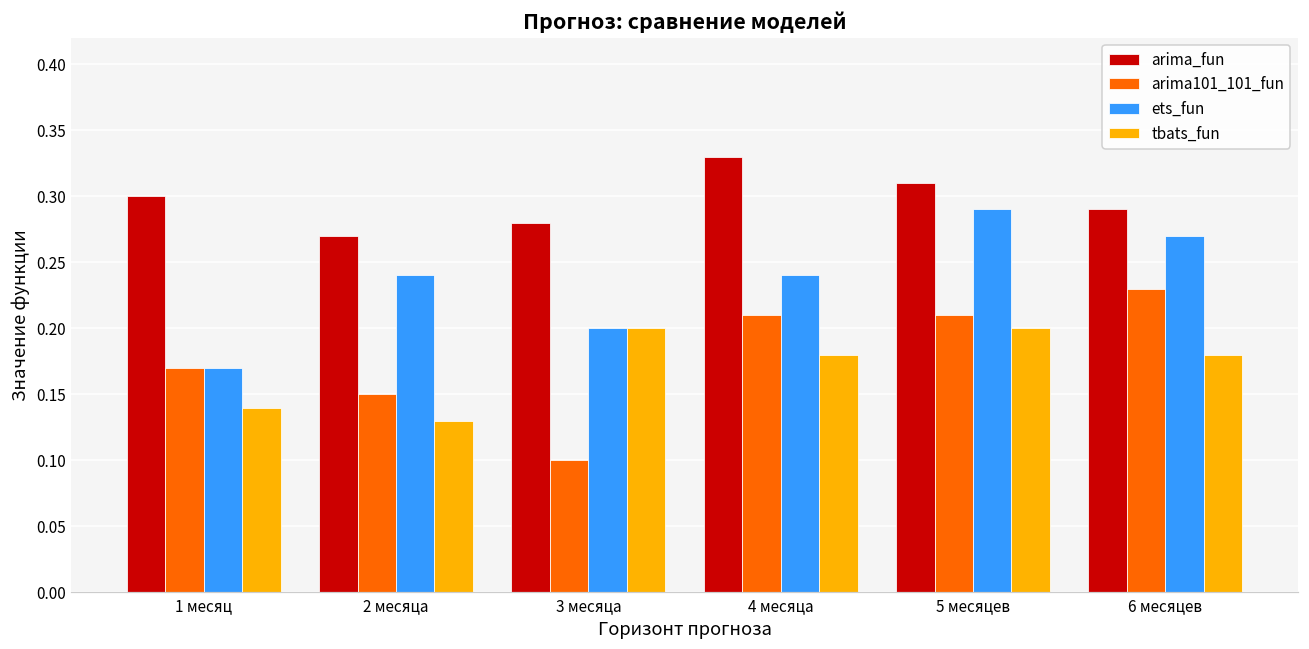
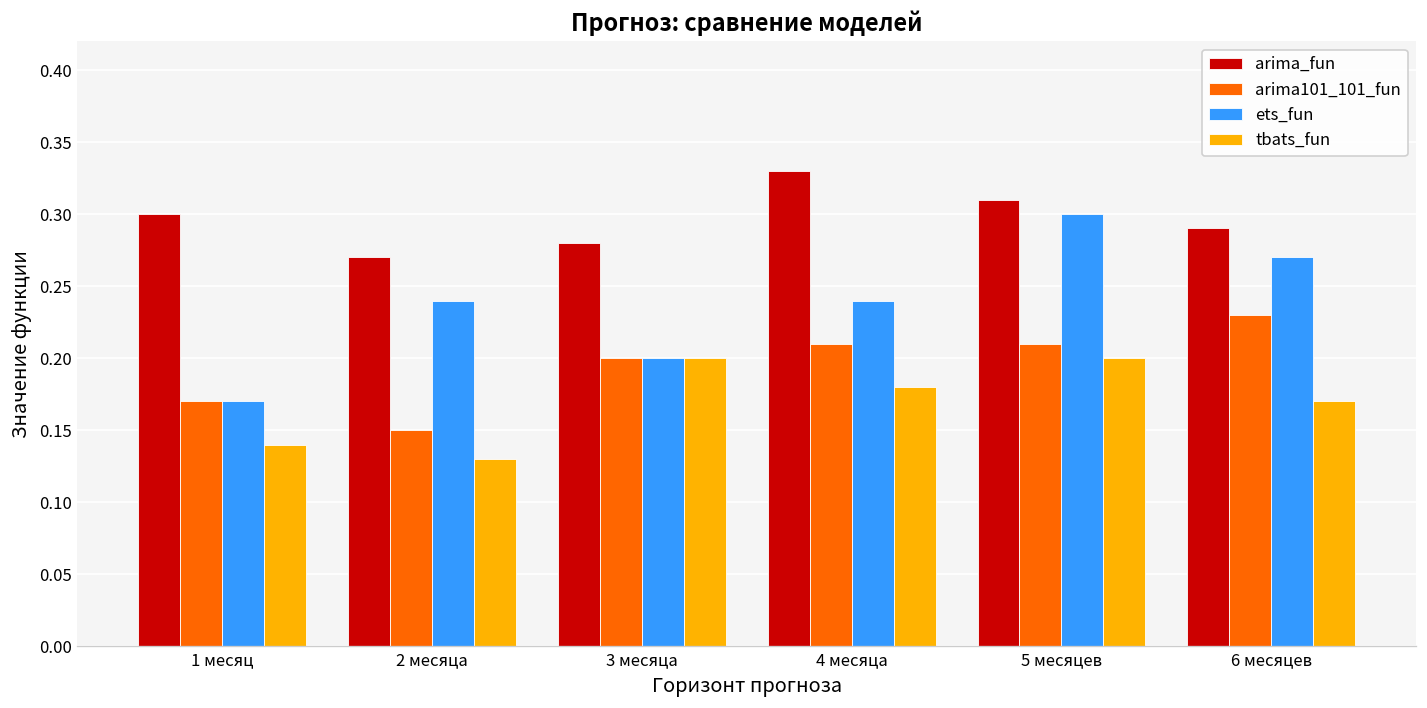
arima101_101_fun, 3 месяца: 0.1 -> 0.2
ets_fun, 5 месяцев: 0.29 -> 0.30
tbats_fun, 6 месяцев: 0.18 -> 0.17
